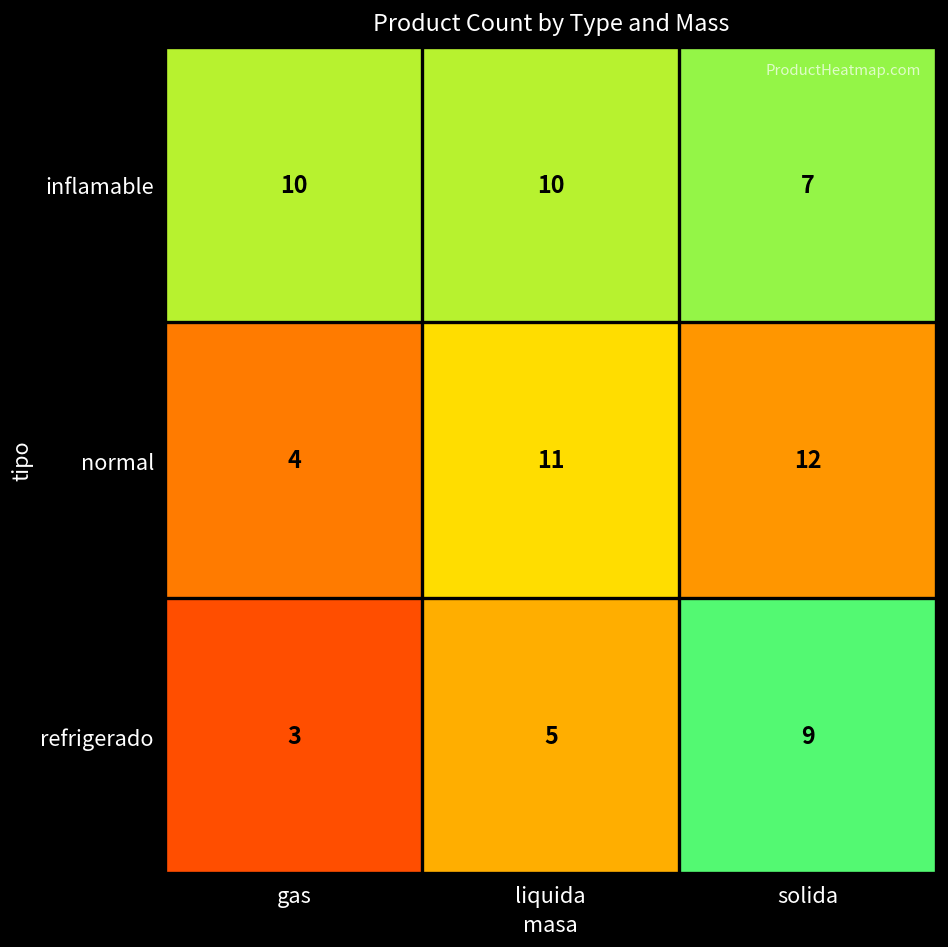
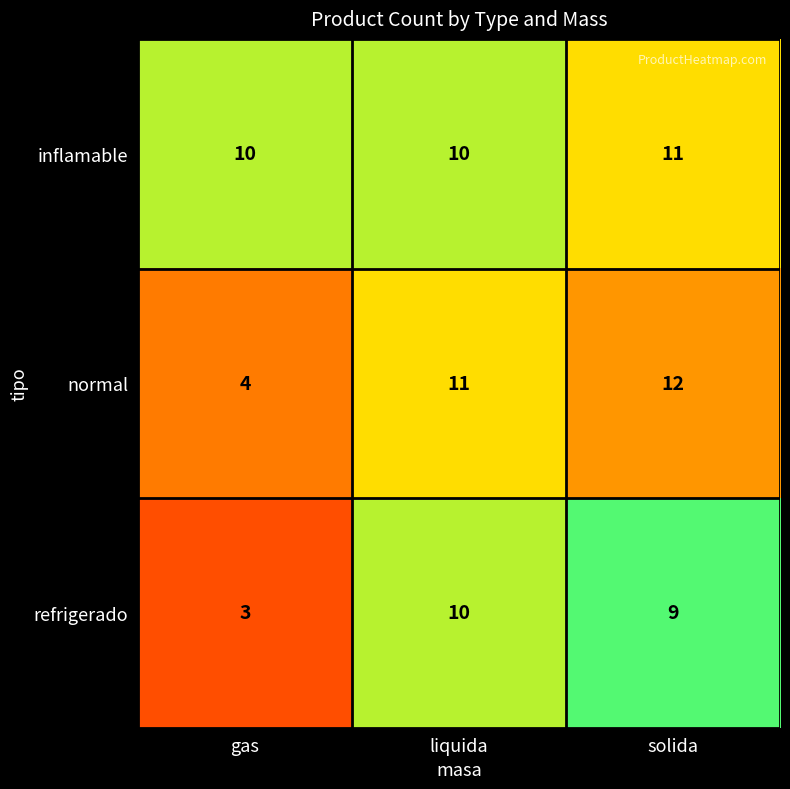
inflamable, solida: 7 -> 11
refrigerado, liquida: 5 -> 10
